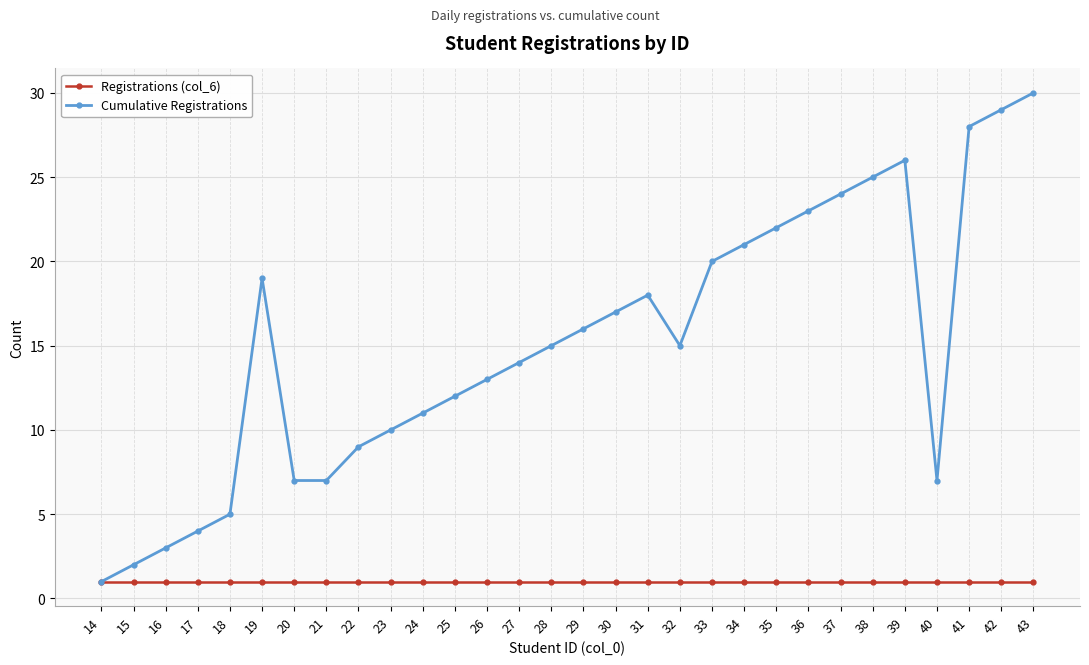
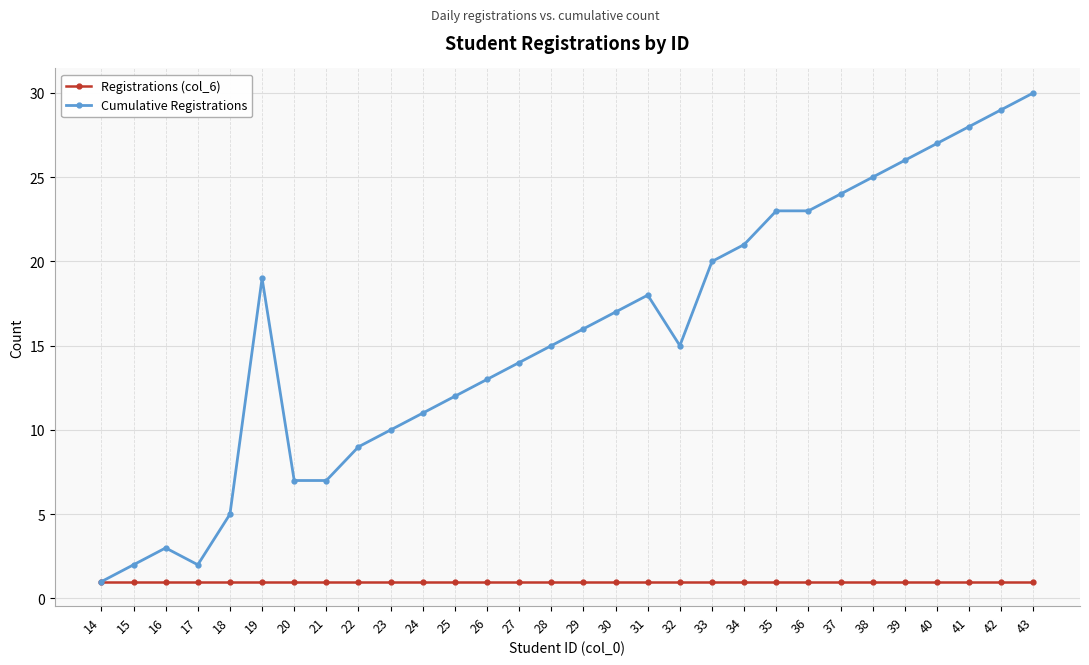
Cumulative Registrations, 17: 4 -> 2
Cumulative Registrations, 35: 22 -> 23
Cumulative Registrations, 40: 7 -> 27
